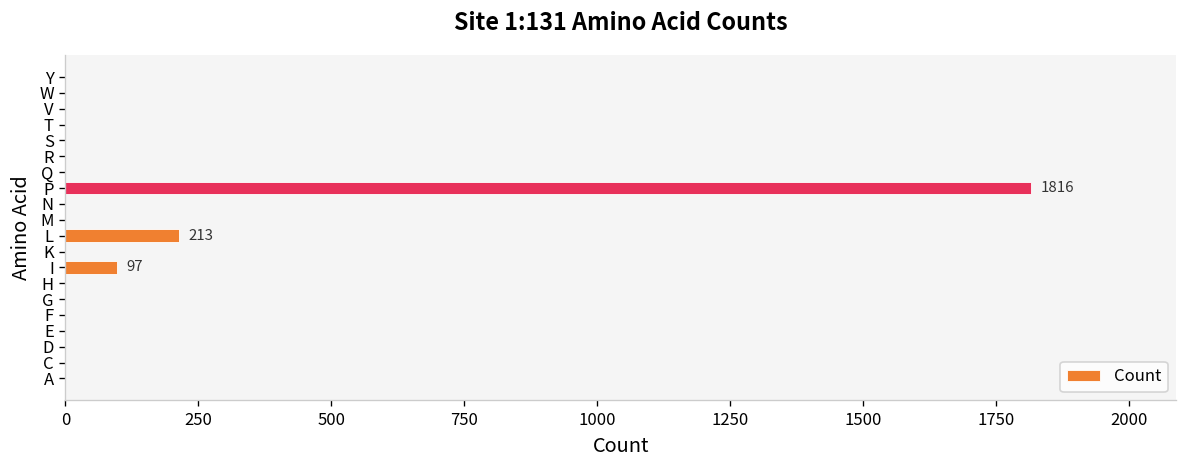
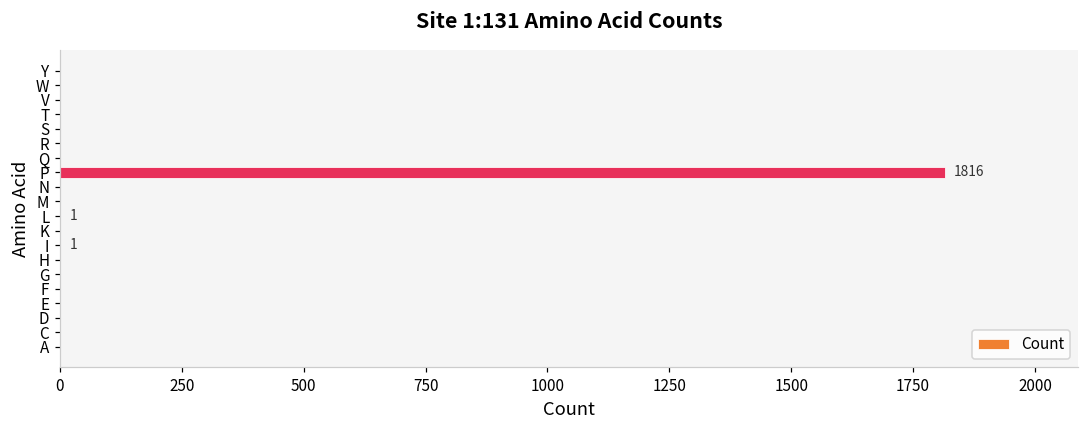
L: 213 -> 1
I: 97 -> 1
